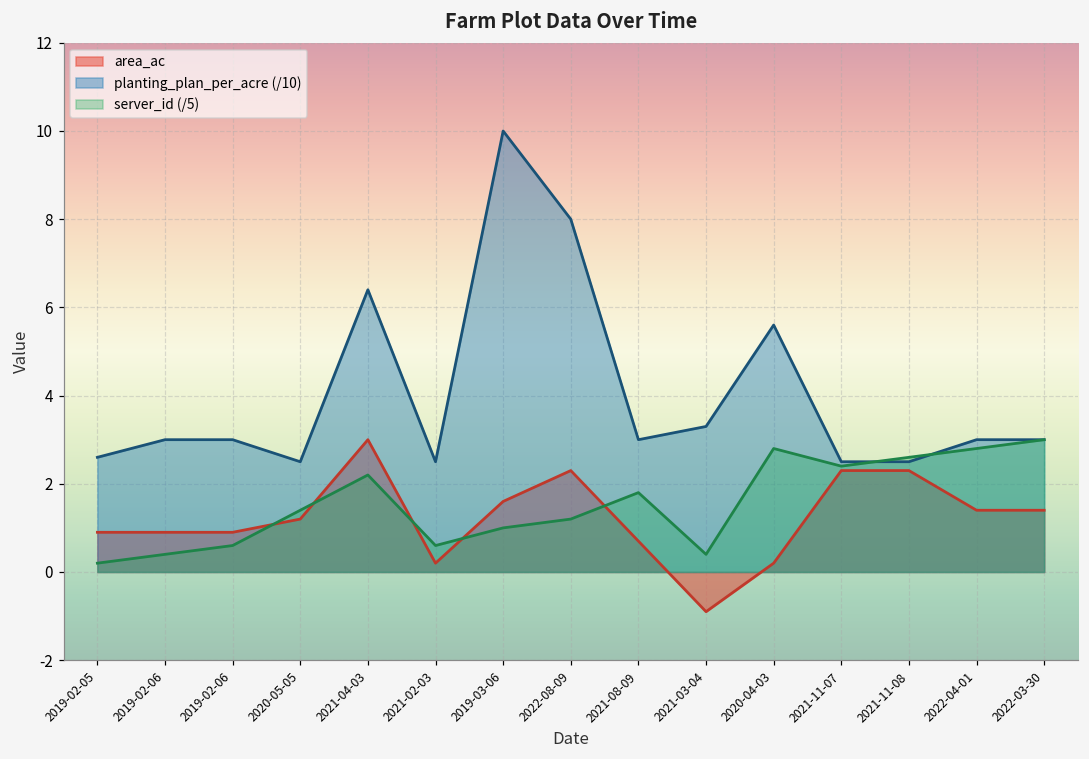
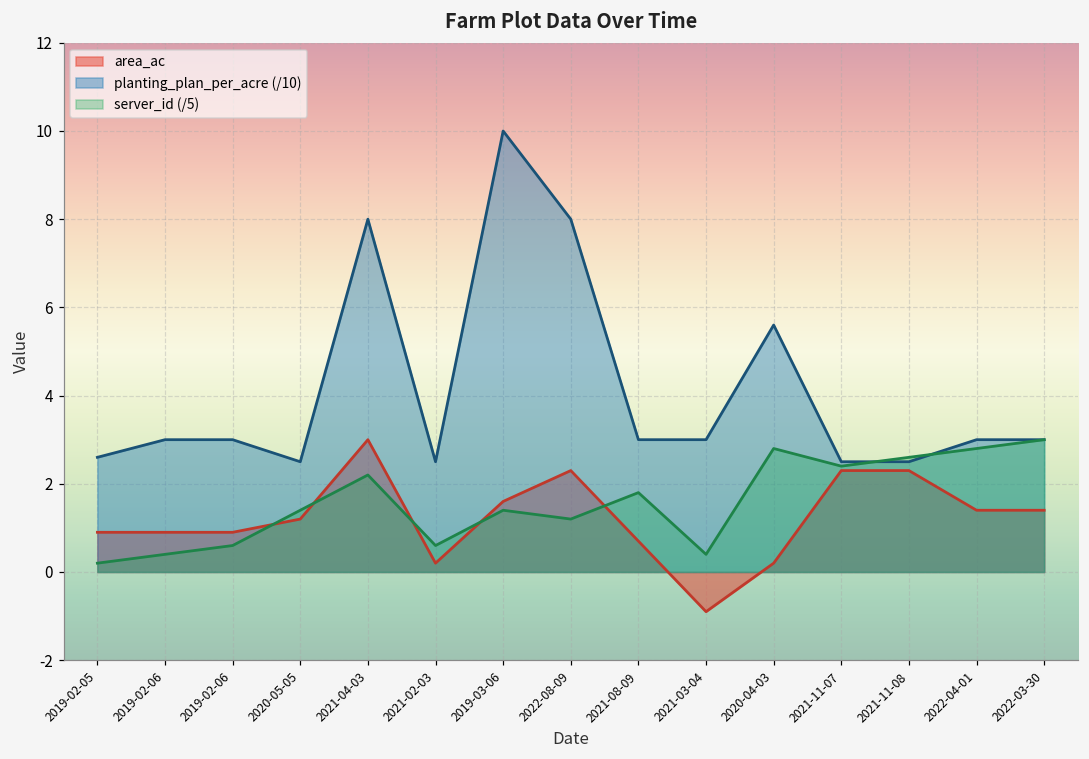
planting_plan_per_acre (/10), 2021-04-03: 6.4 -> 8.0
server_id (/5), 2019-03-06: 1.0 -> 1.4
planting_plan_per_acre (/10), 2021-03-04: 3.3 -> 3.0
